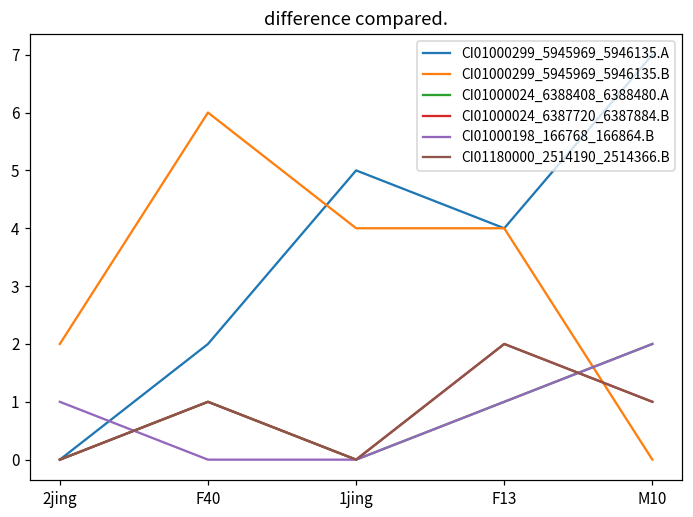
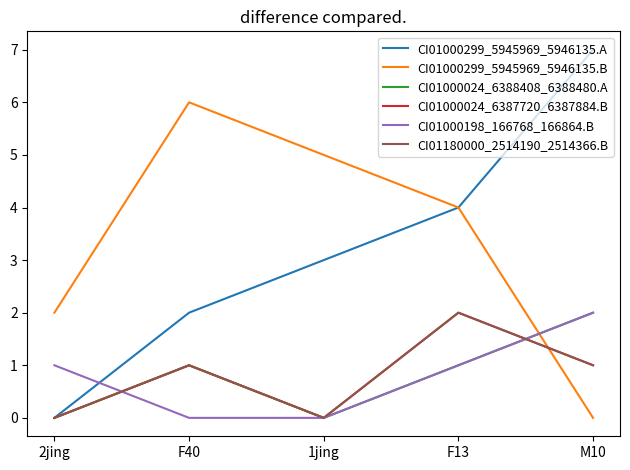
CI01000299_5945969_5946135.A, 1jing: 5 -> 3
CI01000299_5945969_5946135.B, 1jing: 4 -> 5
